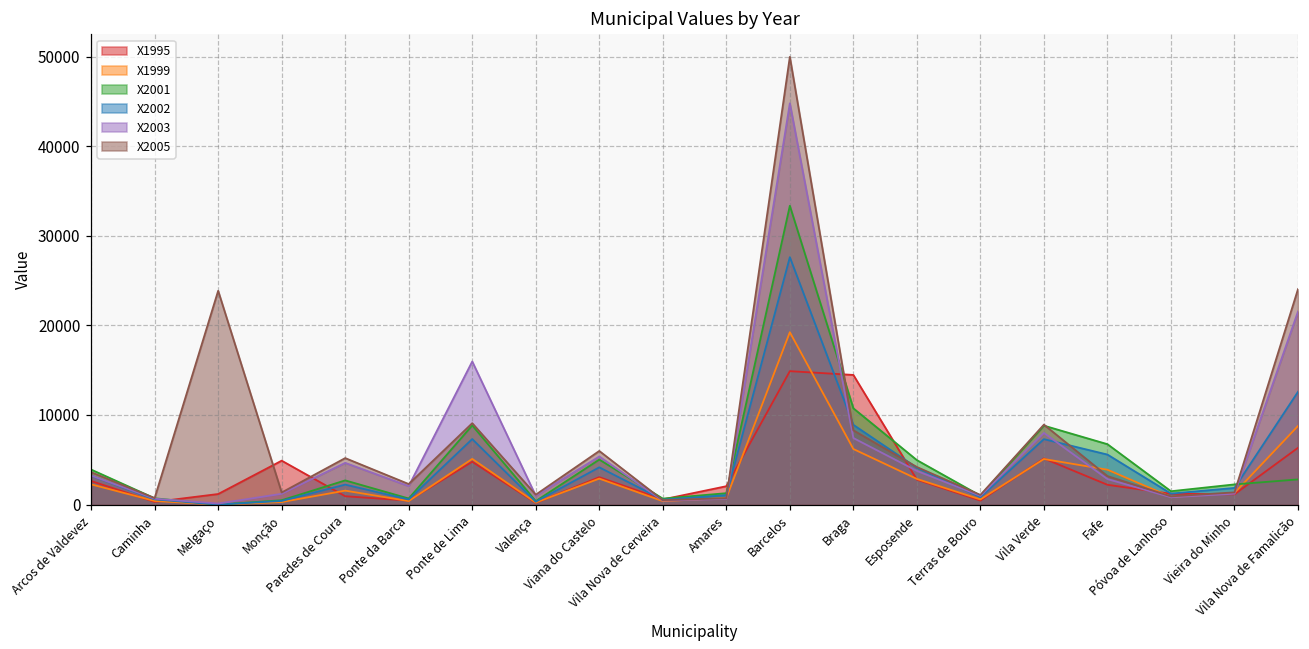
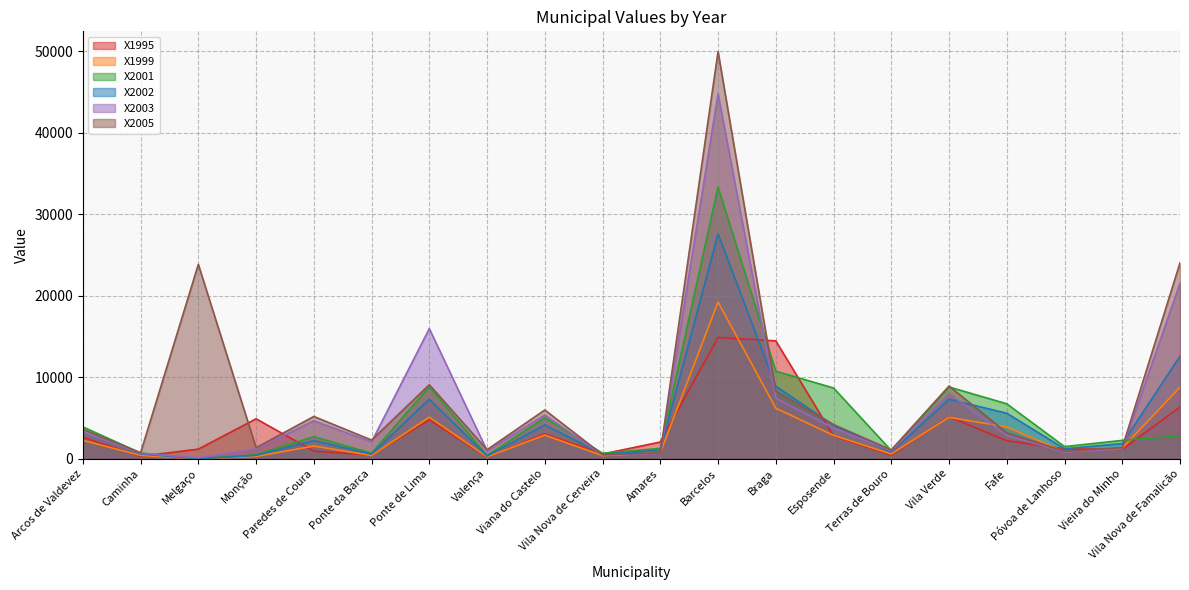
X2001, Esposende: 5000 -> 9000
